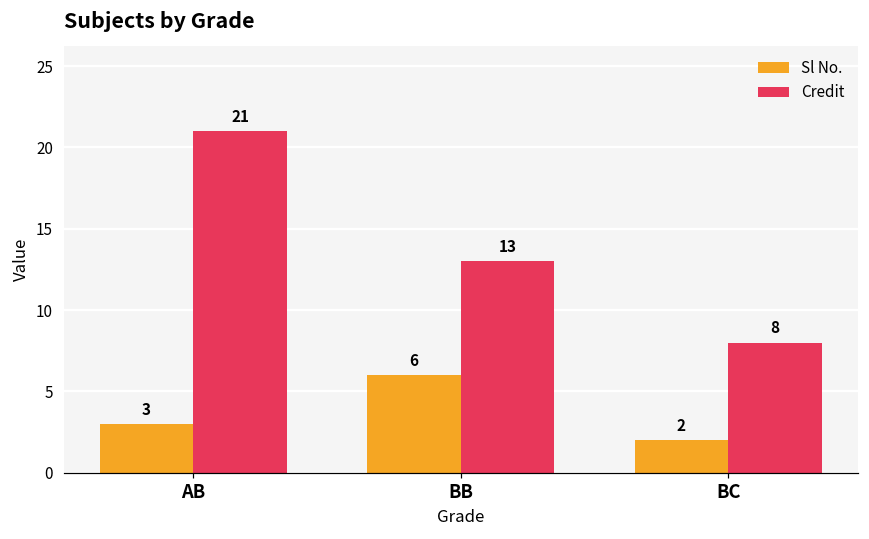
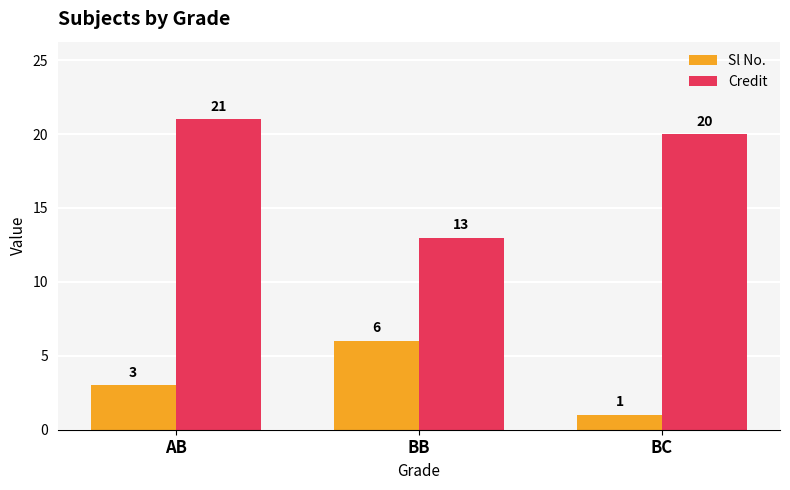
Sl No., BC: 2 -> 1
Credit, BC: 8 -> 20
